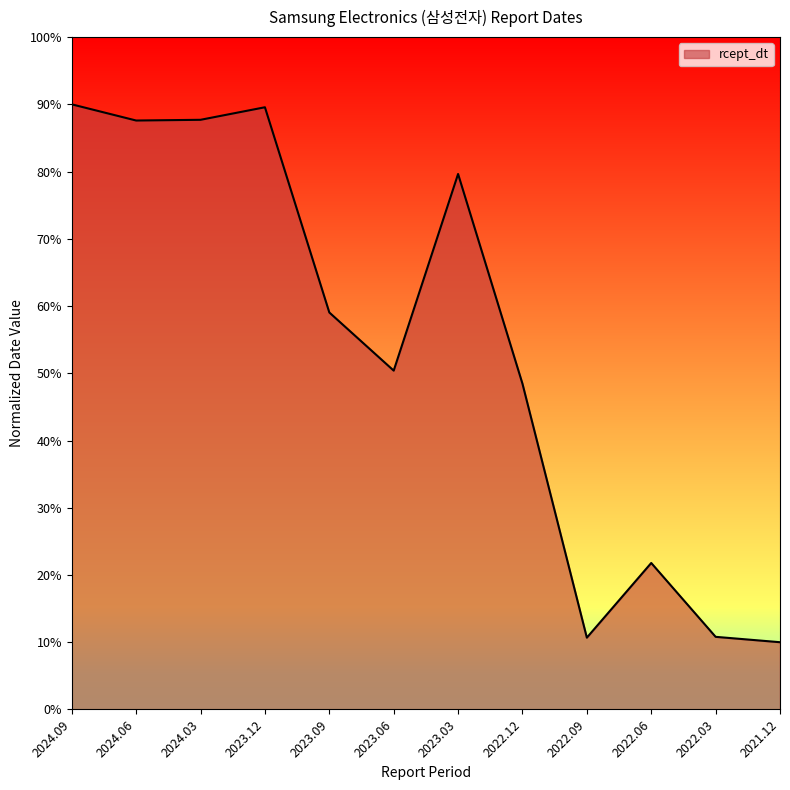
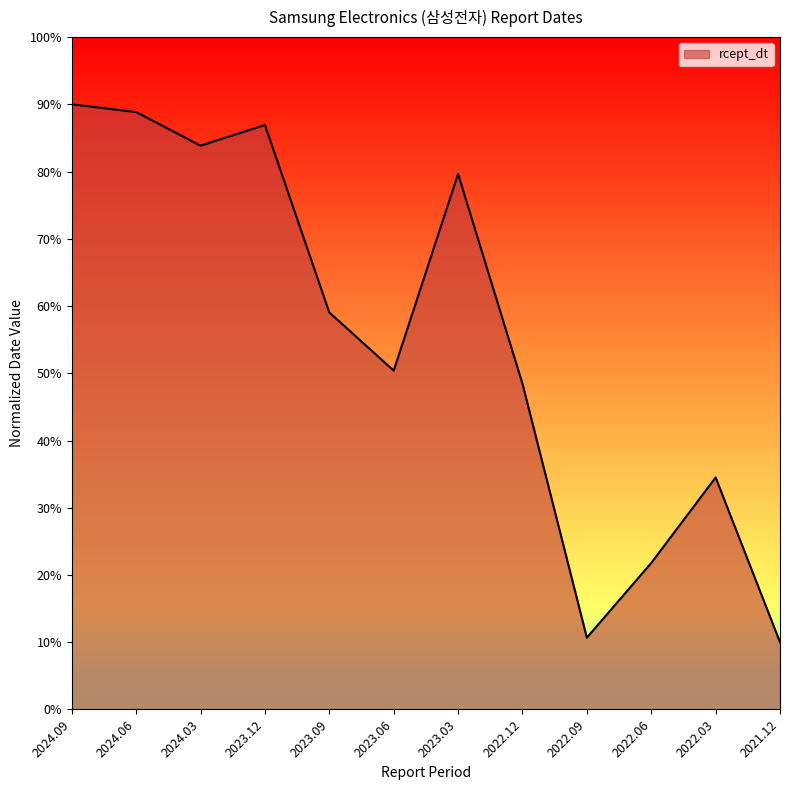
2024.06: 88% -> 89%
2024.03: 88% -> 84%
2023.12: 90% -> 87%
2022.03: 11% -> 35%
